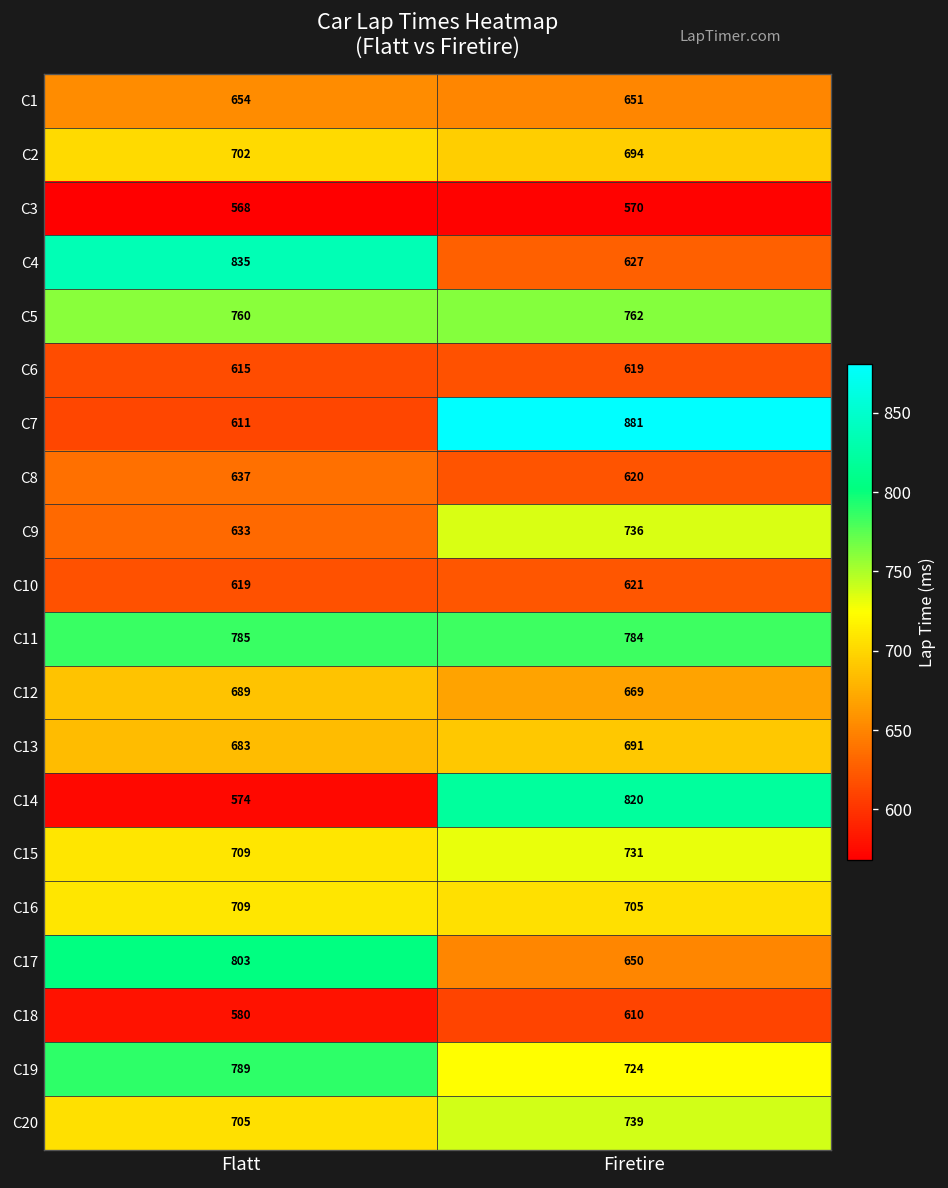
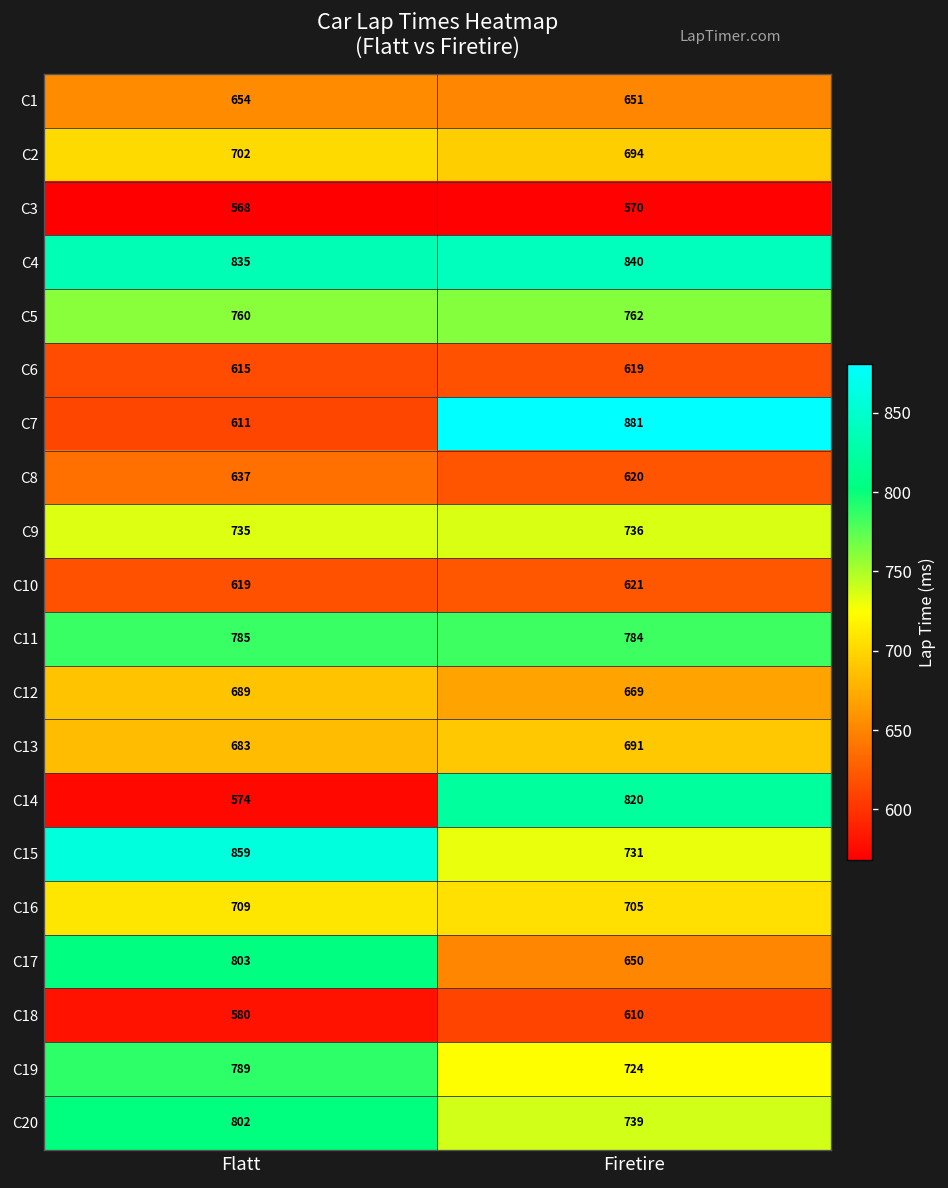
C4, Firetire: 627 -> 840
C9, Flatt: 633 -> 735
C15, Flatt: 709 -> 859
C20, Flatt: 705 -> 802
